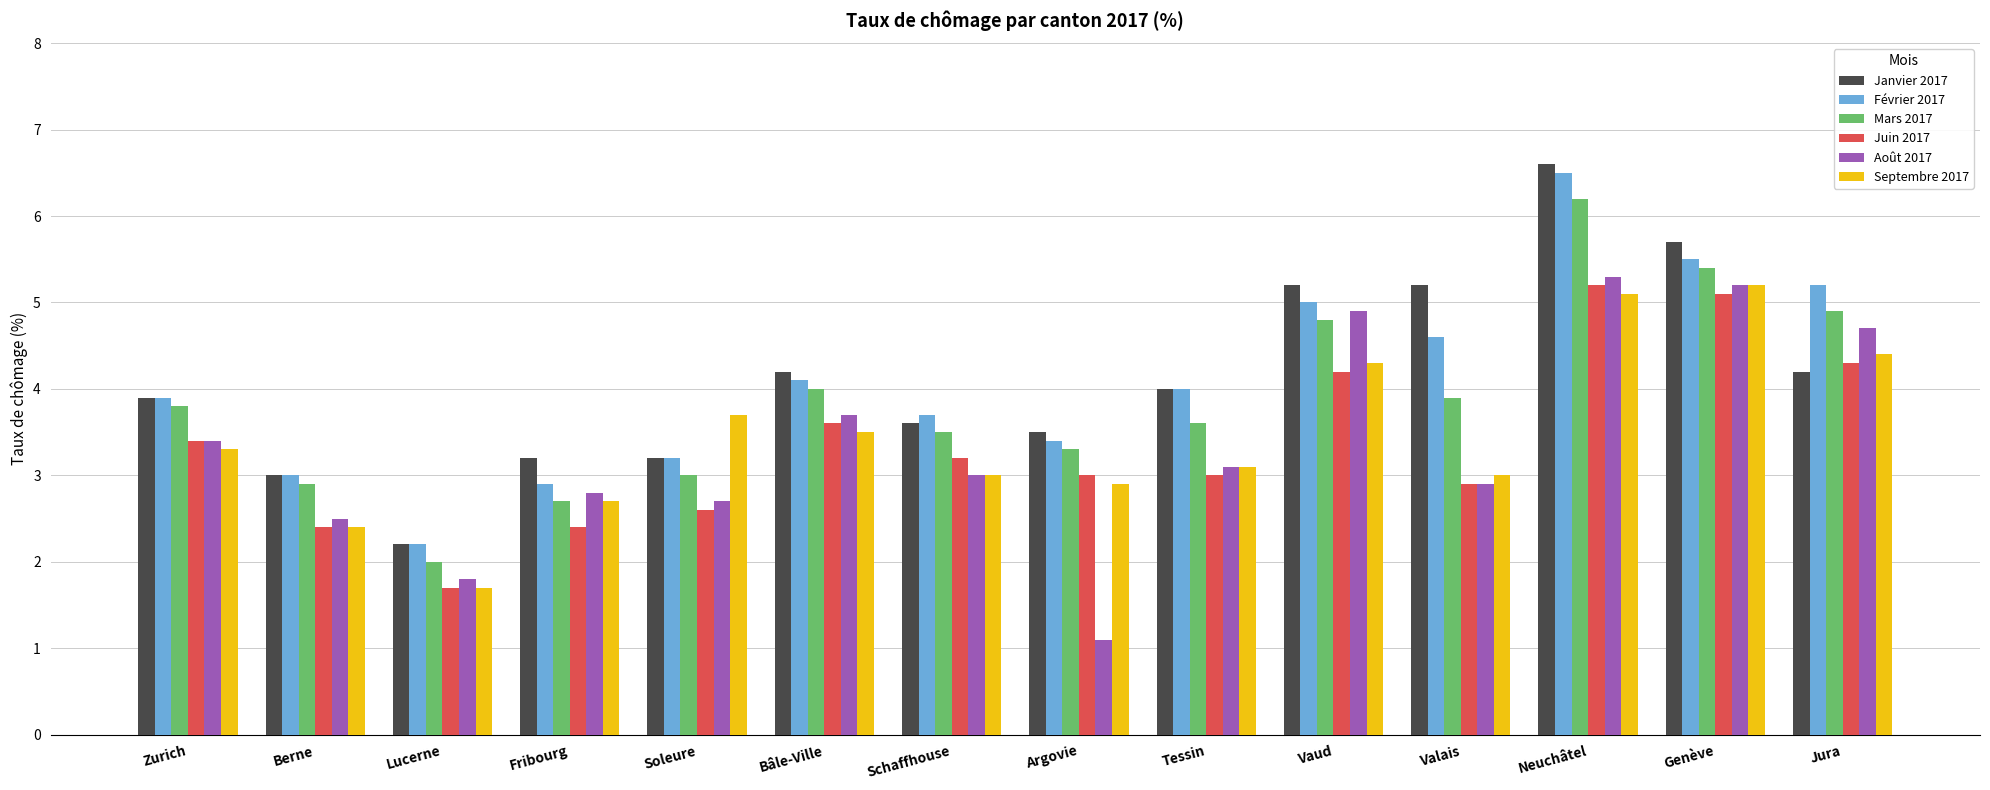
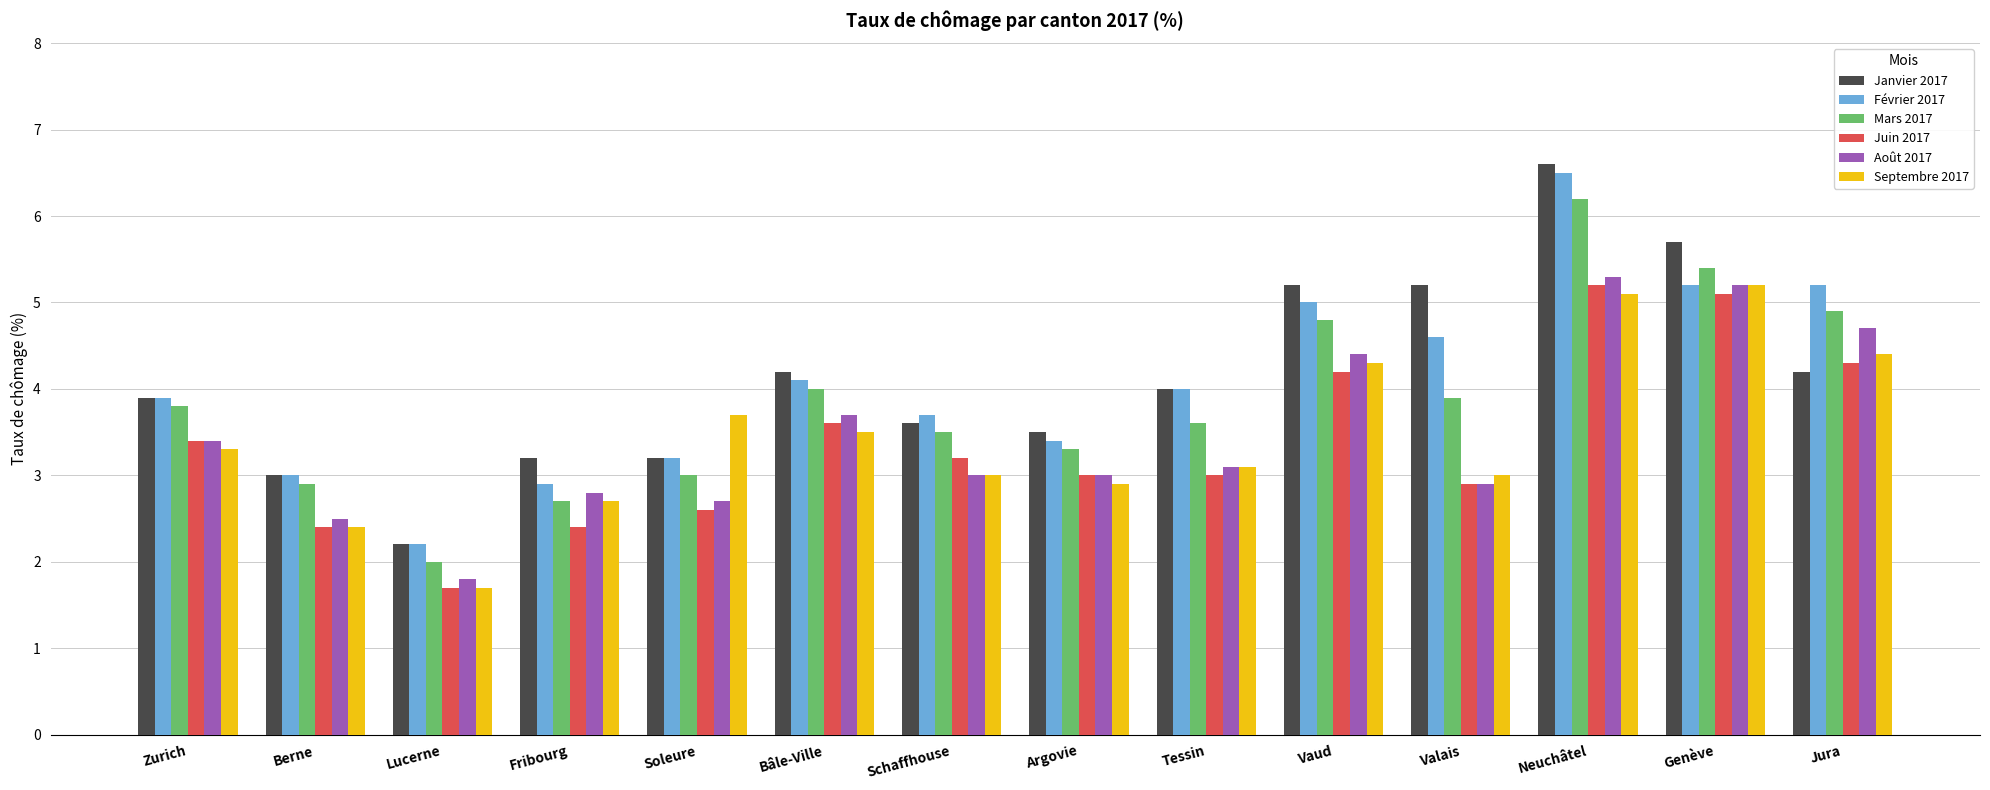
Août 2017, Argovie: 1.1 -> 3.0
Août 2017, Vaud: 4.9 -> 4.4
Février 2017, Genève: 5.5 -> 5.2
